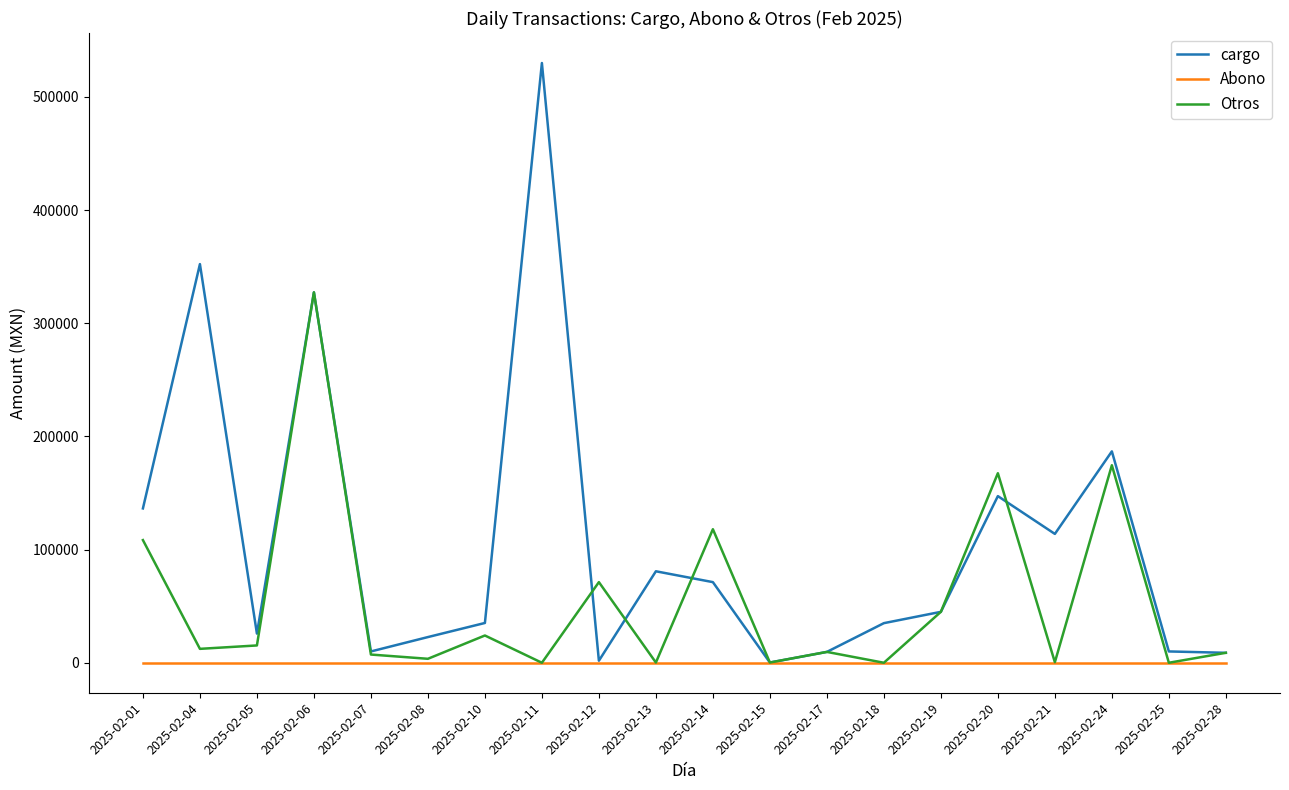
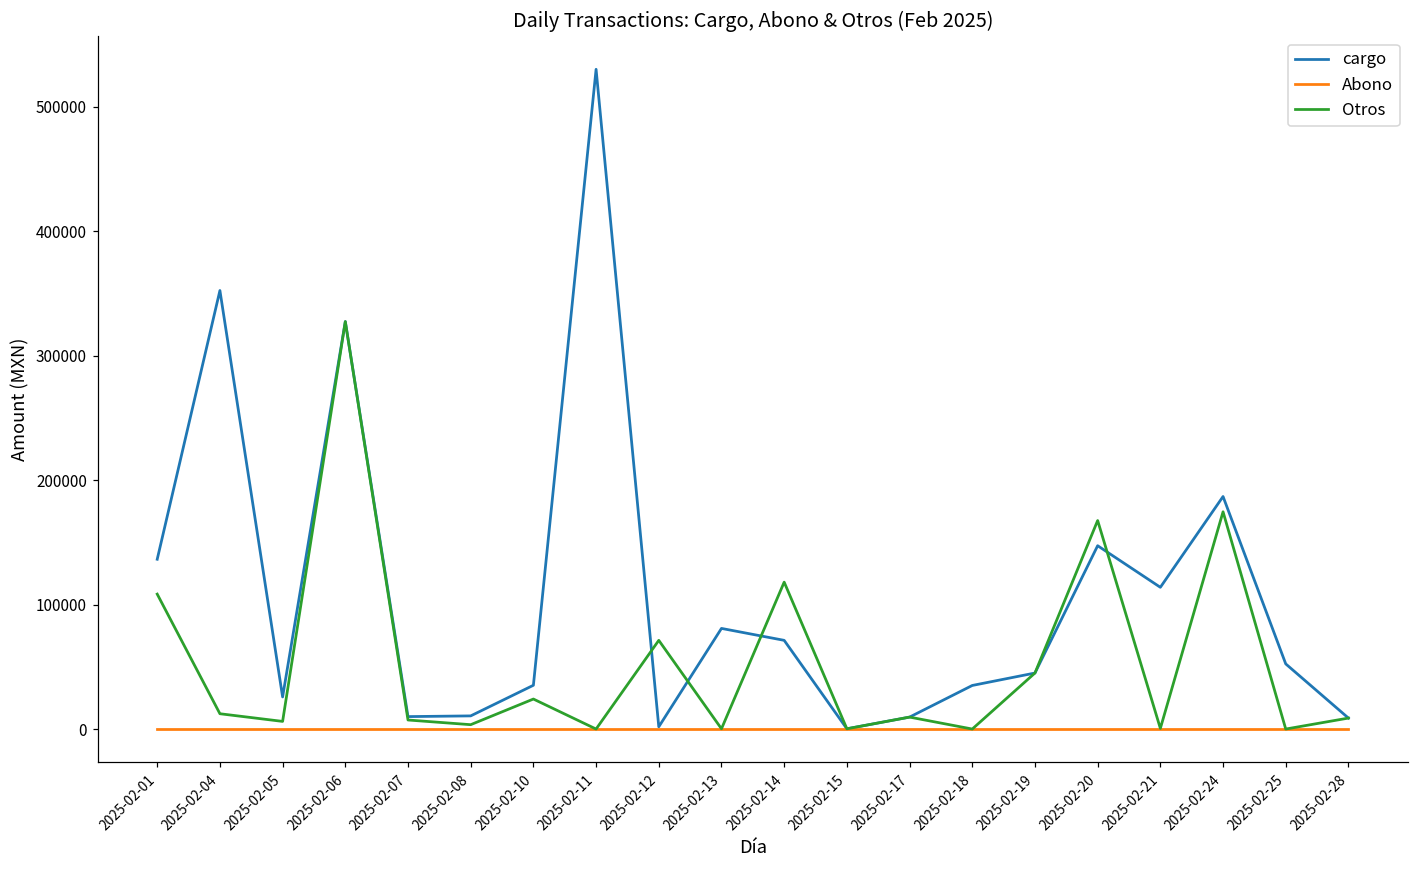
Otros, 2025-02-05: 15000 -> 6000
cargo, 2025-02-08: 23000 -> 11000
cargo, 2025-02-25: 10000 -> 52000
